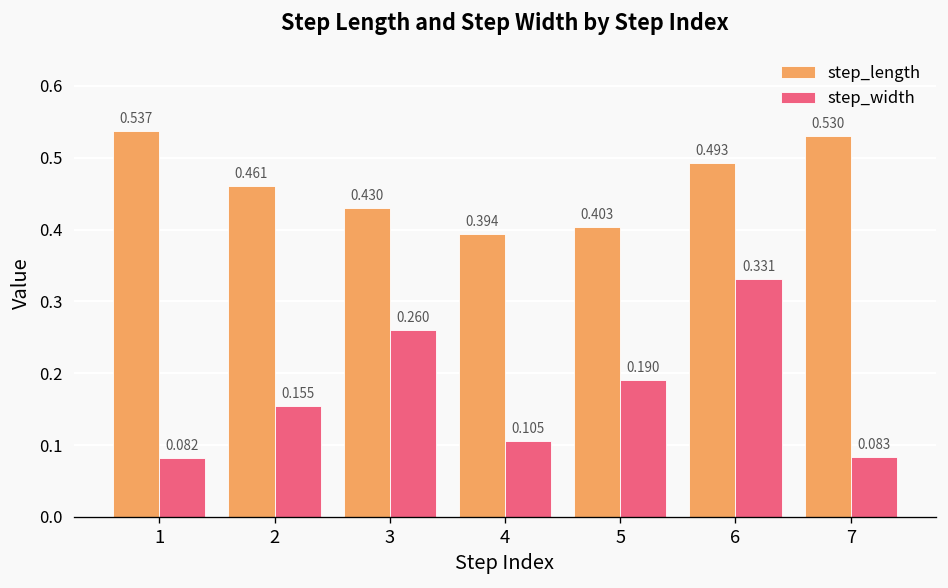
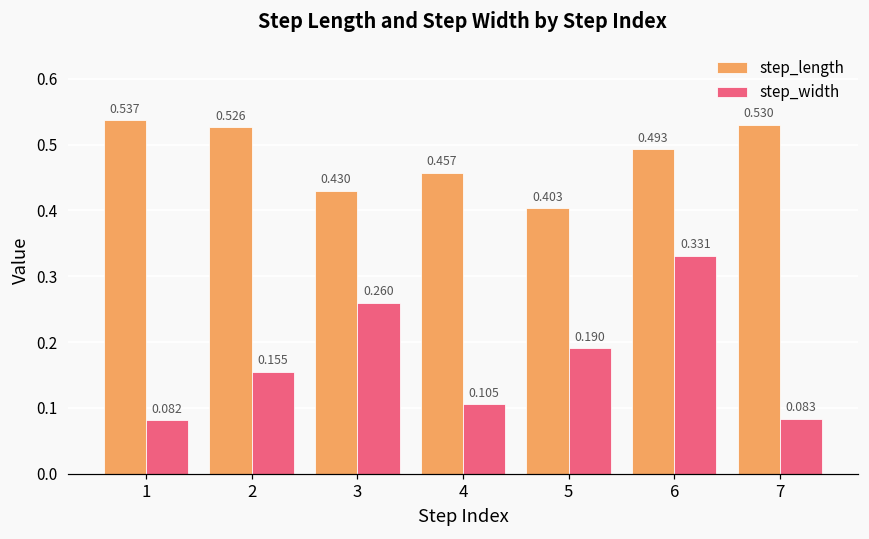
step_length, 2: 0.461 -> 0.526
step_length, 4: 0.394 -> 0.457
